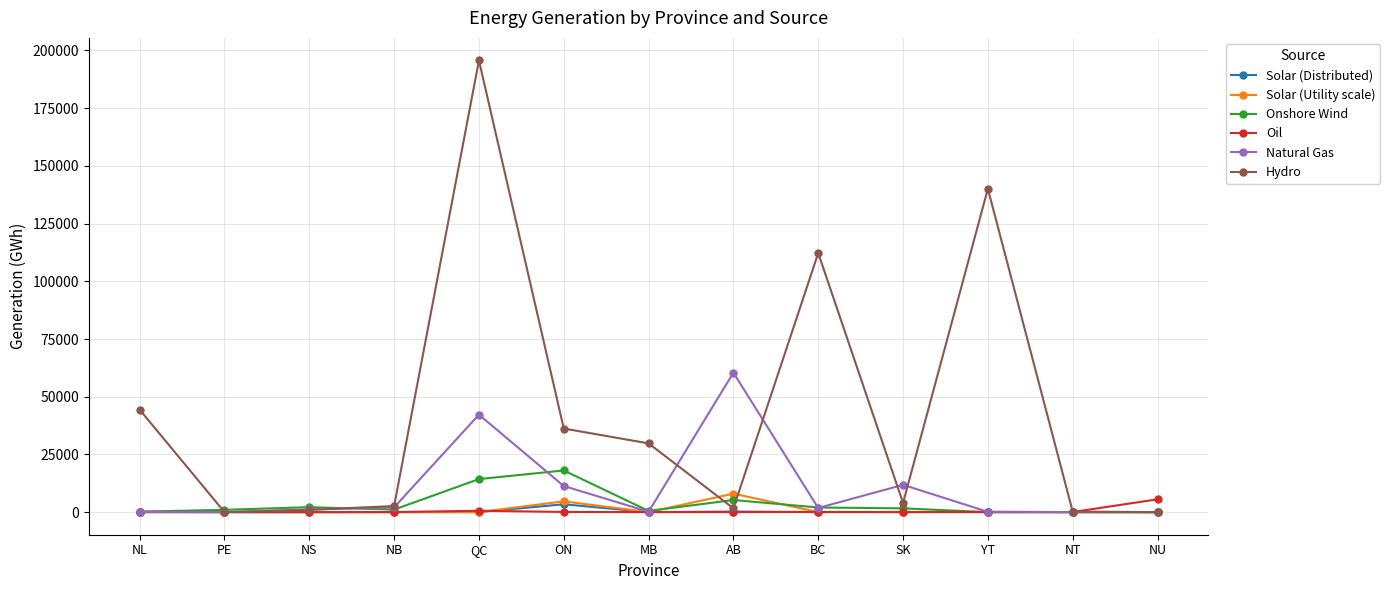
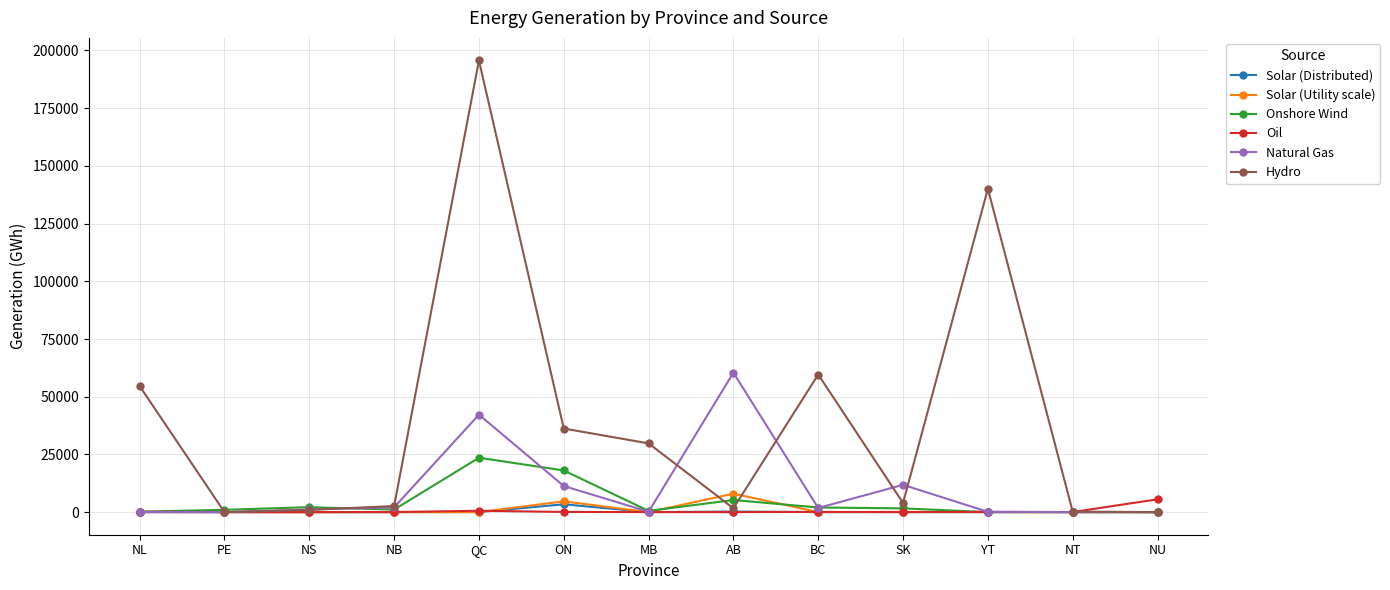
Hydro, NL: 44000 -> 55000
Onshore Wind, QC: 14000 -> 24000
Hydro, BC: 112000 -> 60000
